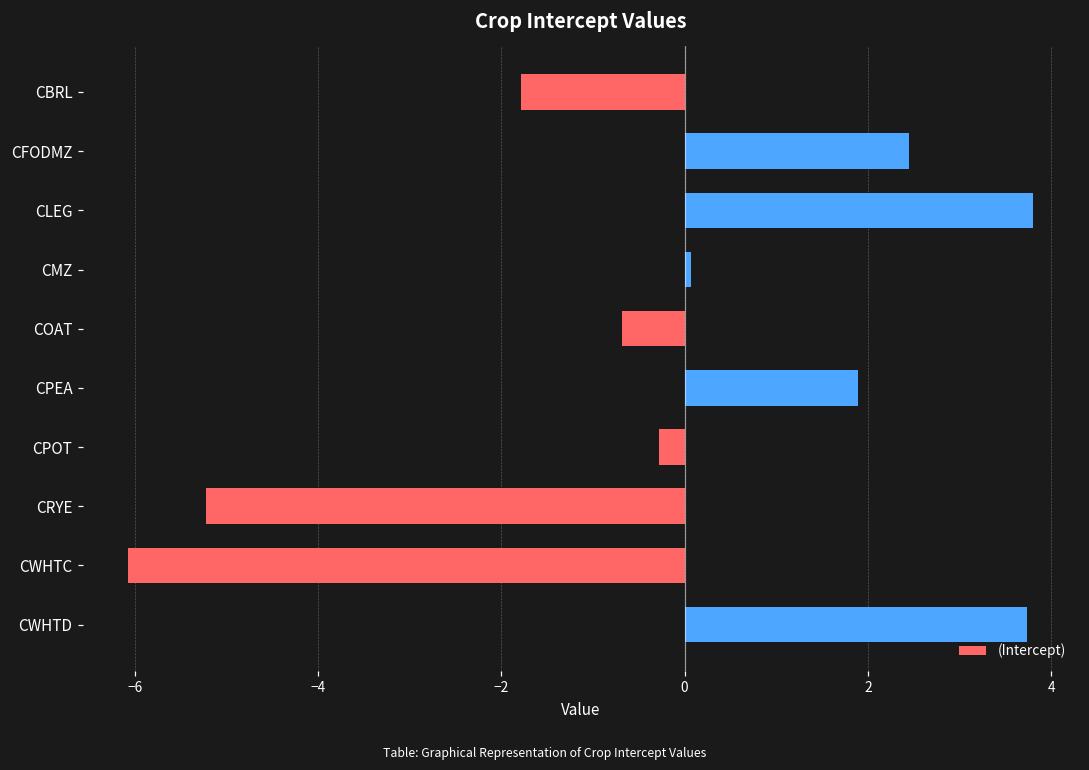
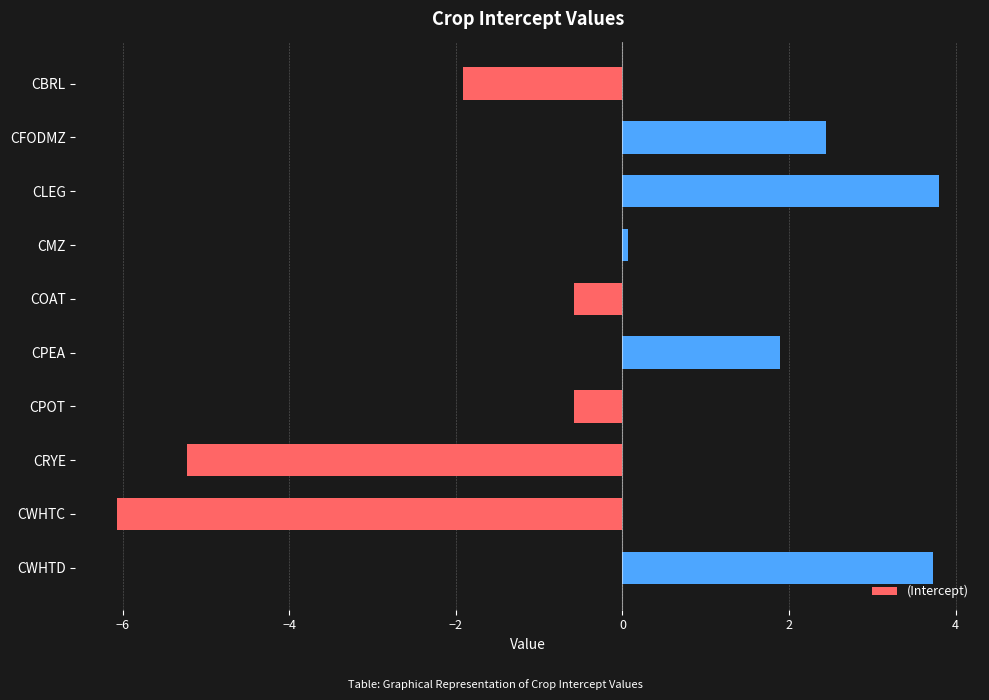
CBRL: -1.8 -> -1.9
COAT: -0.7 -> -0.6
CPOT: -0.3 -> -0.6
